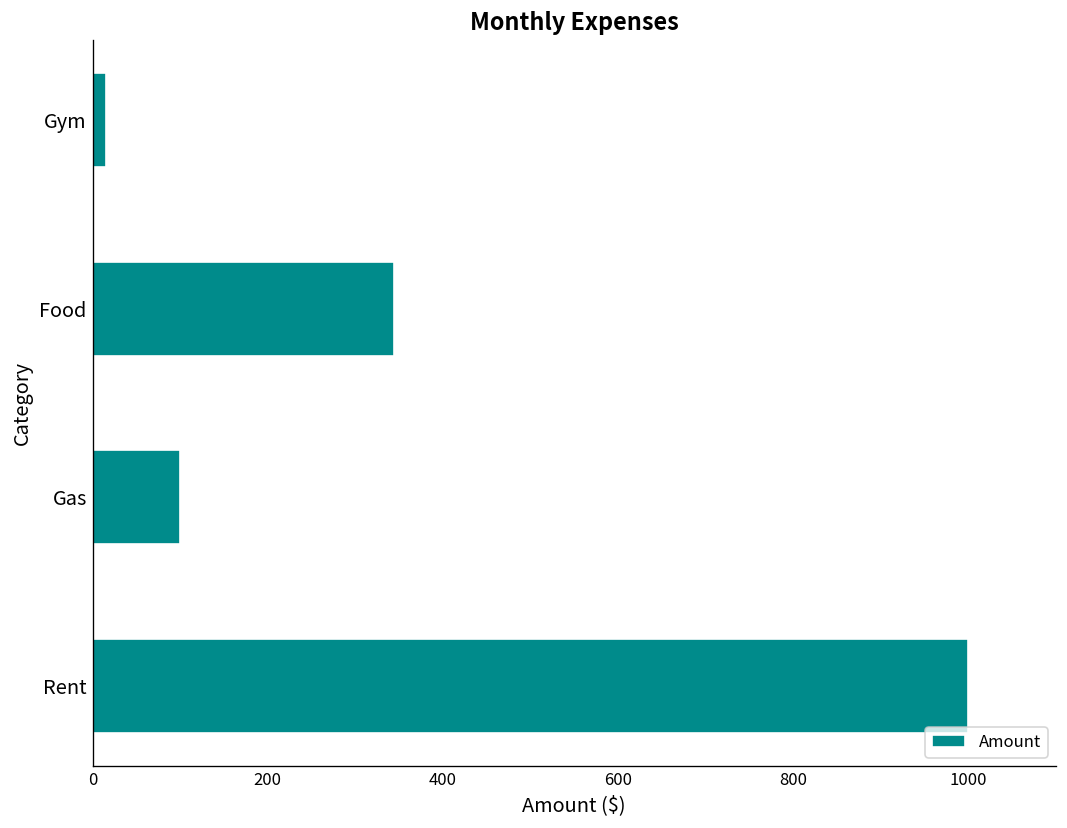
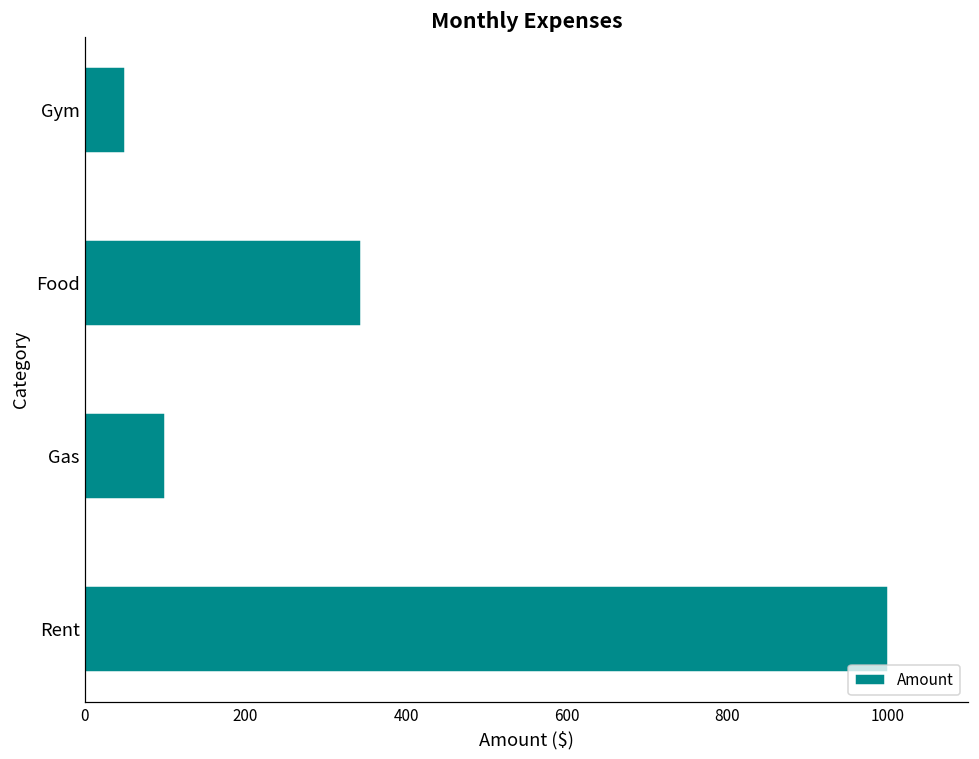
Gym: 20 -> 50
